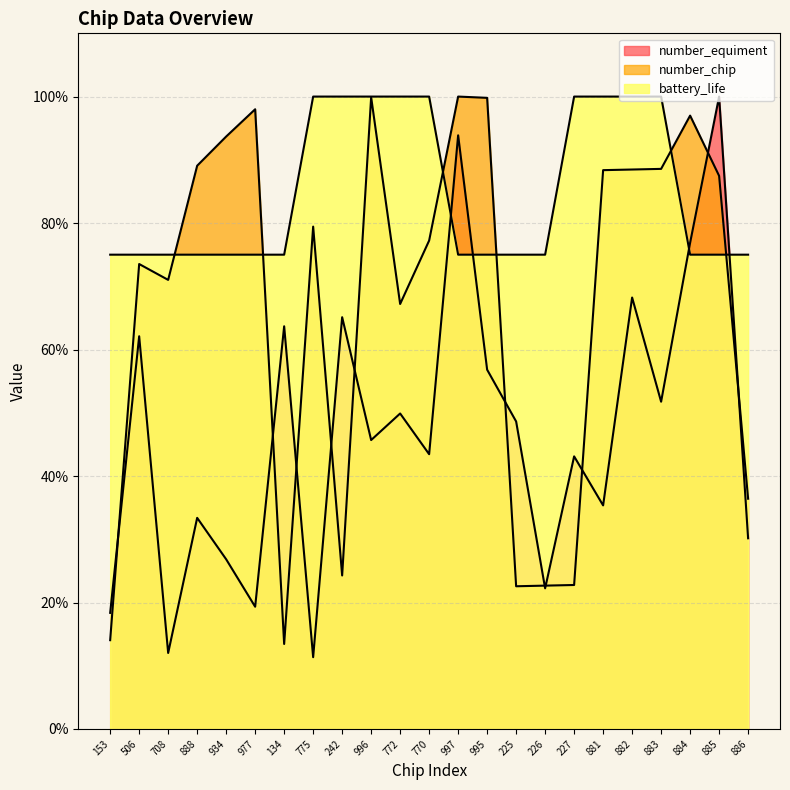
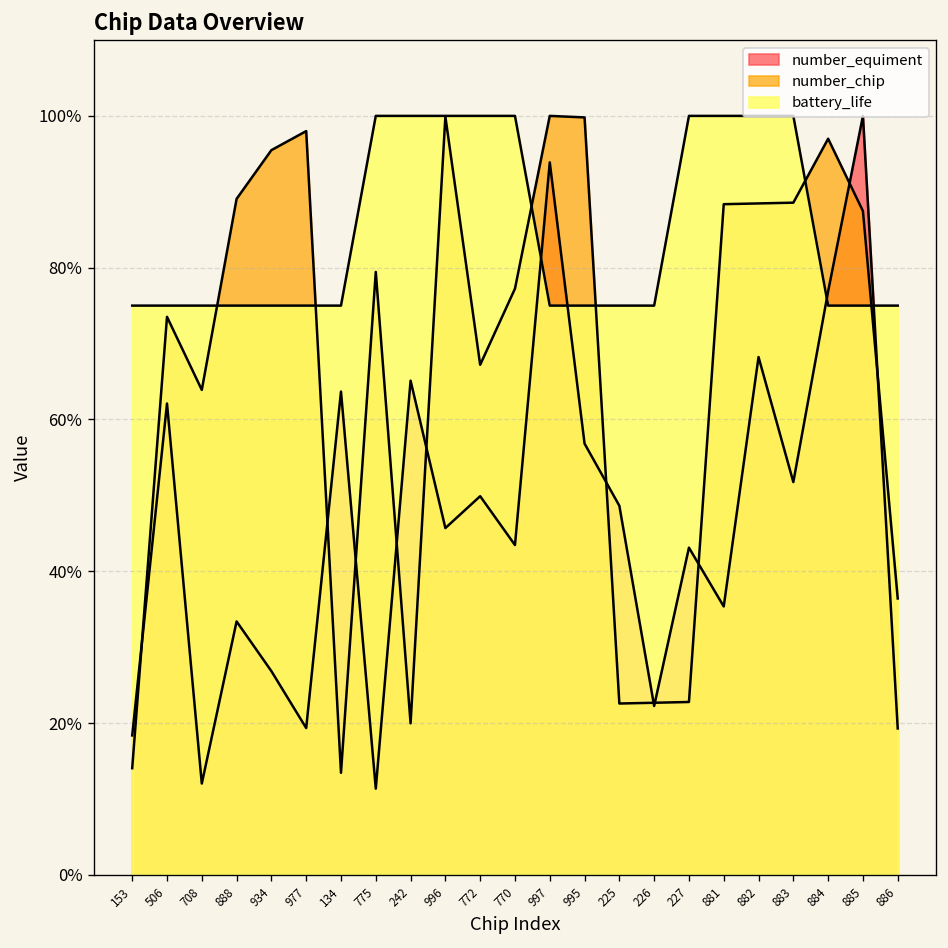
number_chip, 708: 71% -> 64%
number_chip, 934: 94% -> 95%
number_chip, 242: 24% -> 20%
number_equiment, 886: 30% -> 19%
